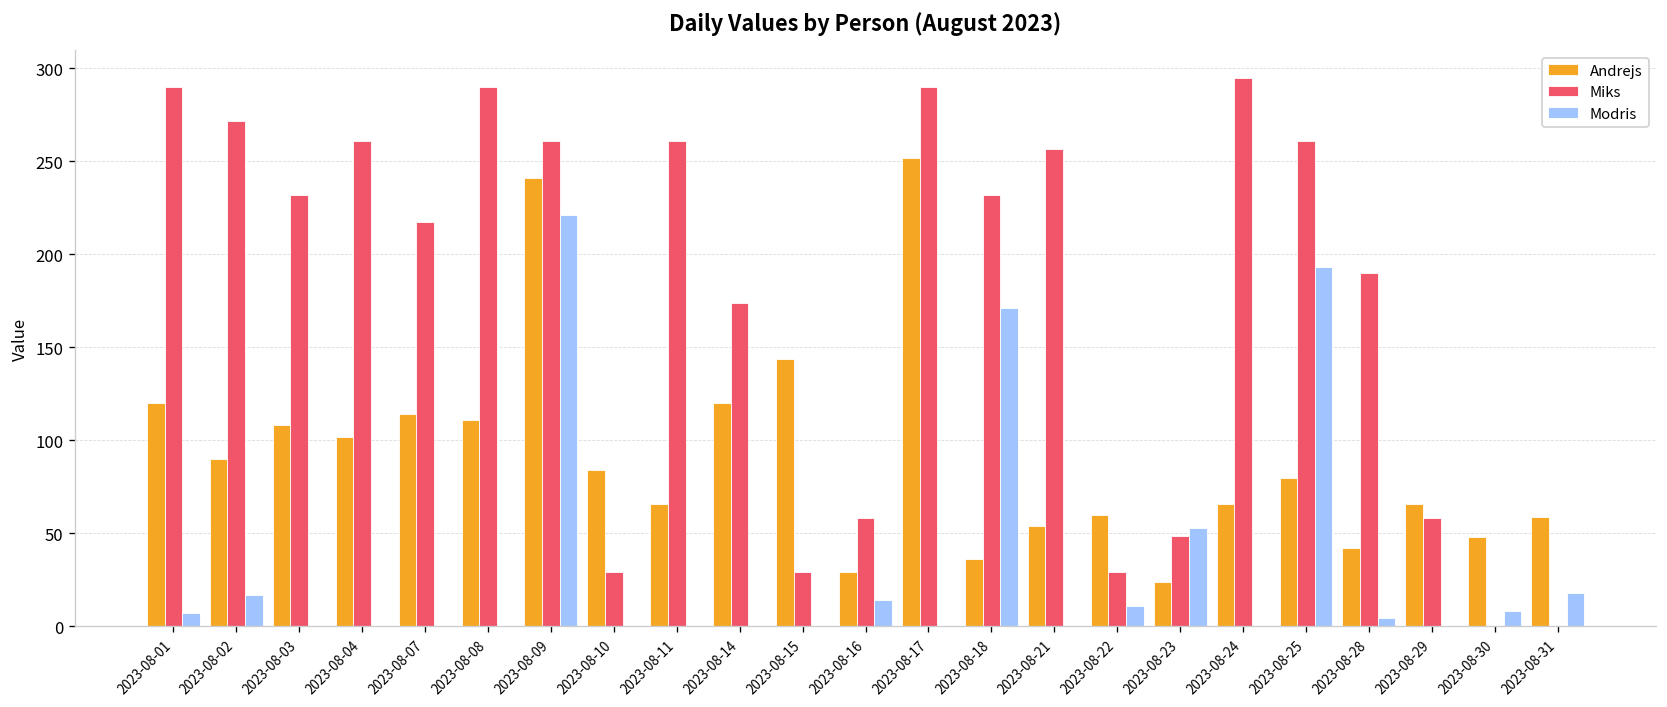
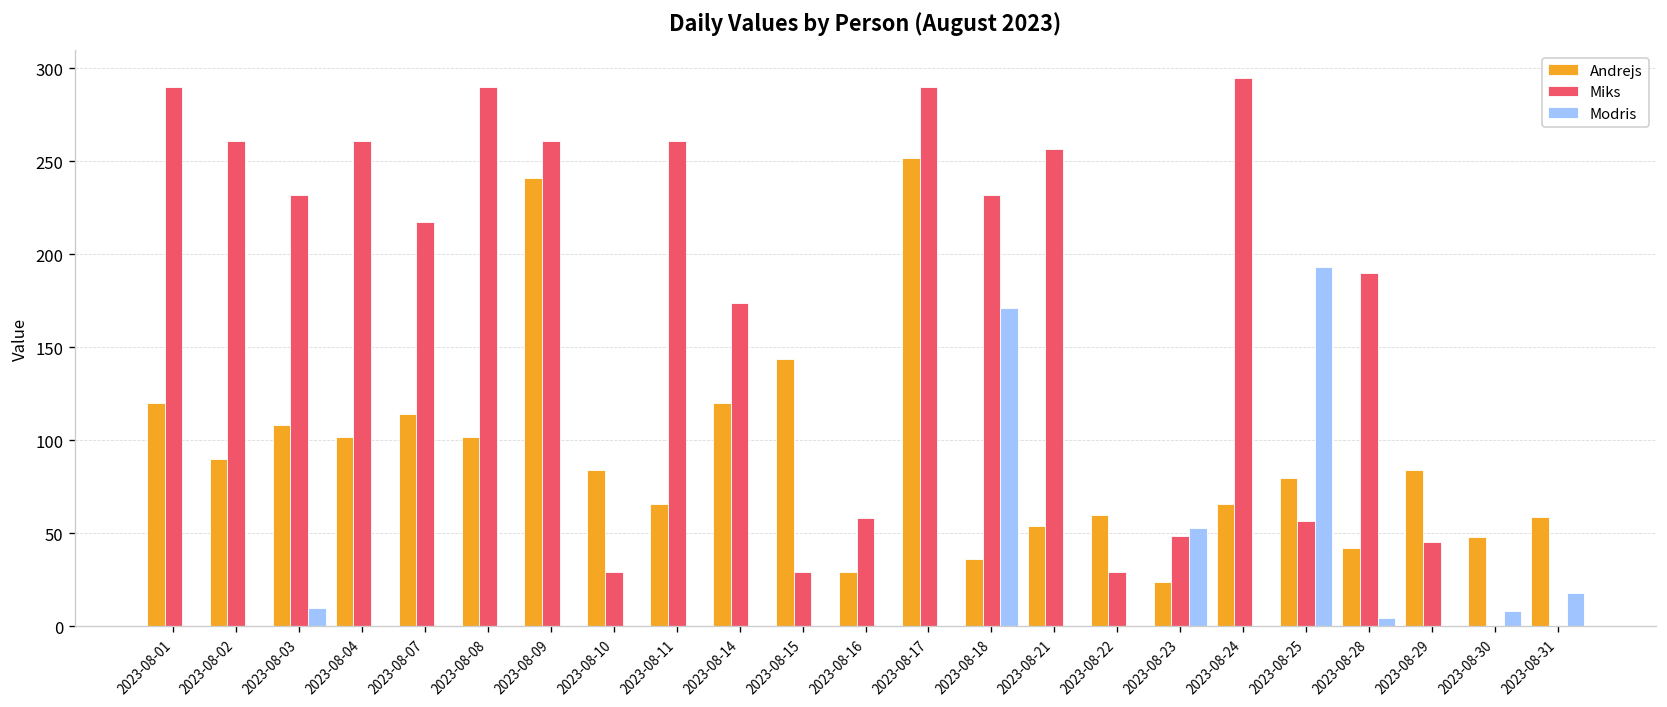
Modris, 2023-08-01: 7 -> 0
Miks, 2023-08-02: 272 -> 261
Modris, 2023-08-02: 17 -> 0
Modris, 2023-08-03: 0 -> 10
Andrejs, 2023-08-08: 111 -> 102
Modris, 2023-08-09: 221 -> 0
Modris, 2023-08-16: 14 -> 0
Modris, 2023-08-22: 11 -> 0
Miks, 2023-08-25: 261 -> 57
Andrejs, 2023-08-29: 66 -> 84
Miks, 2023-08-29: 58 -> 45
